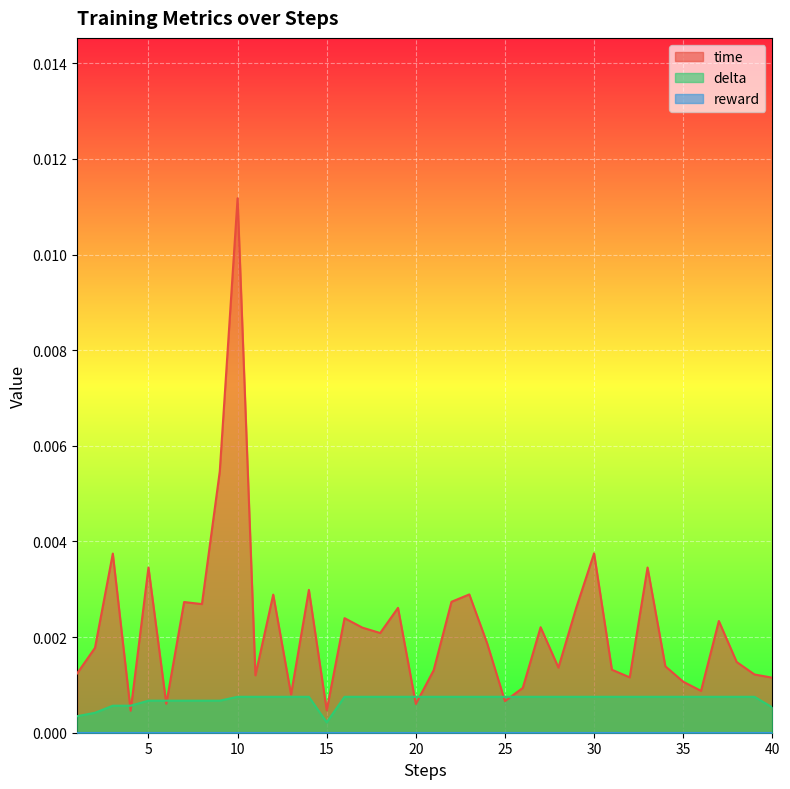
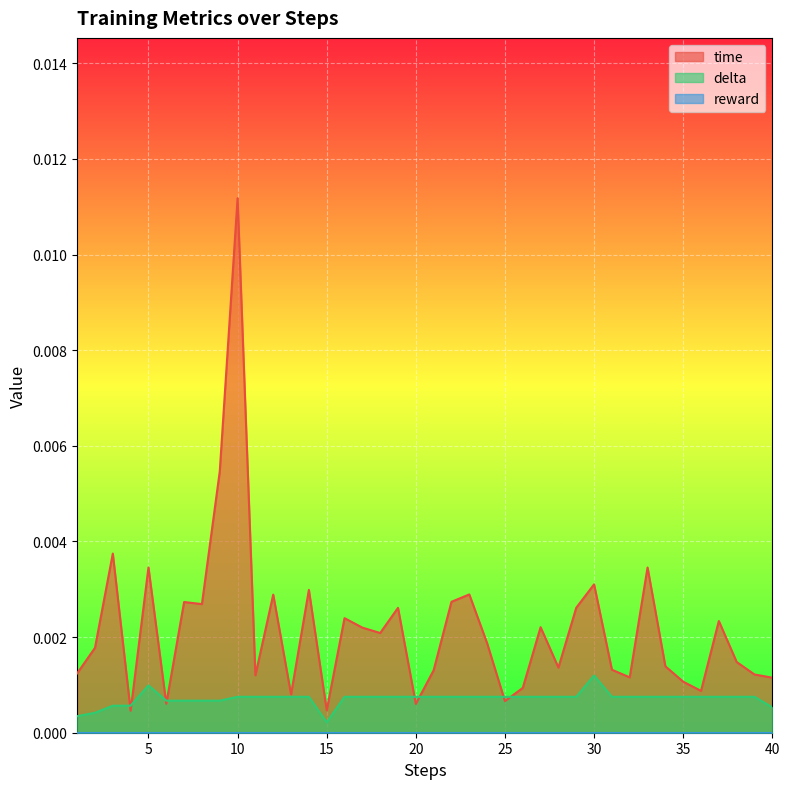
delta, 5: 0.0007 -> 0.0010
time, 30: 0.0038 -> 0.0031
delta, 30: 0.0008 -> 0.0012
